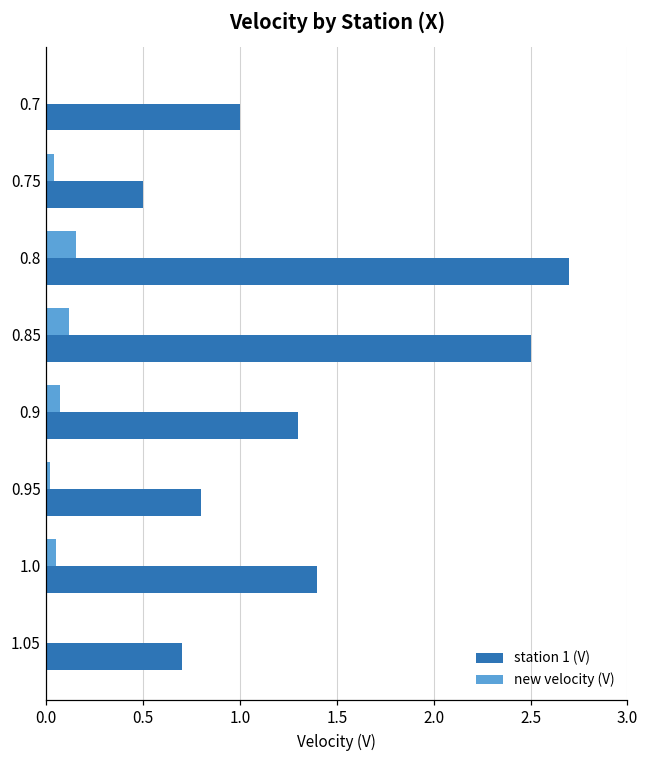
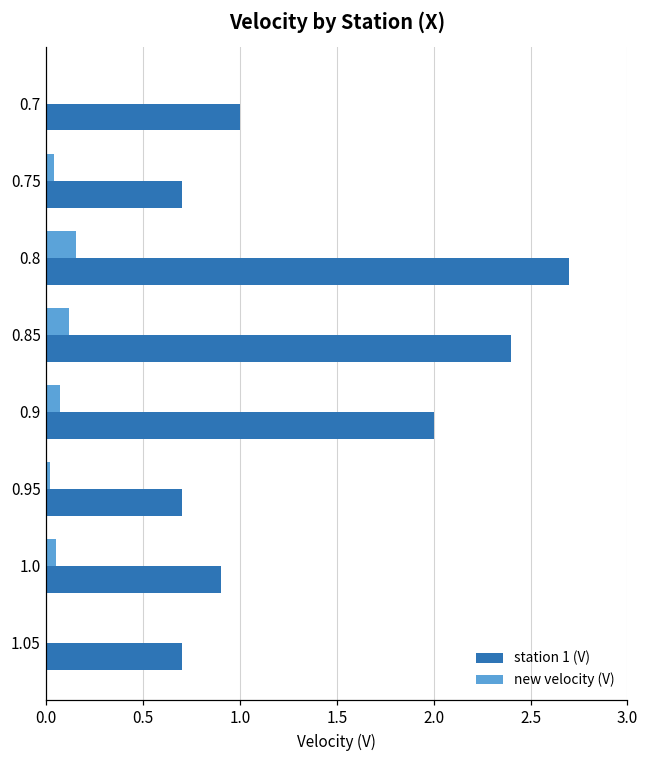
station 1 (V), 0.75: 0.5 -> 0.7
station 1 (V), 0.85: 2.5 -> 2.4
station 1 (V), 0.9: 1.3 -> 2.0
station 1 (V), 0.95: 0.8 -> 0.7
station 1 (V), 1.0: 1.4 -> 0.9
